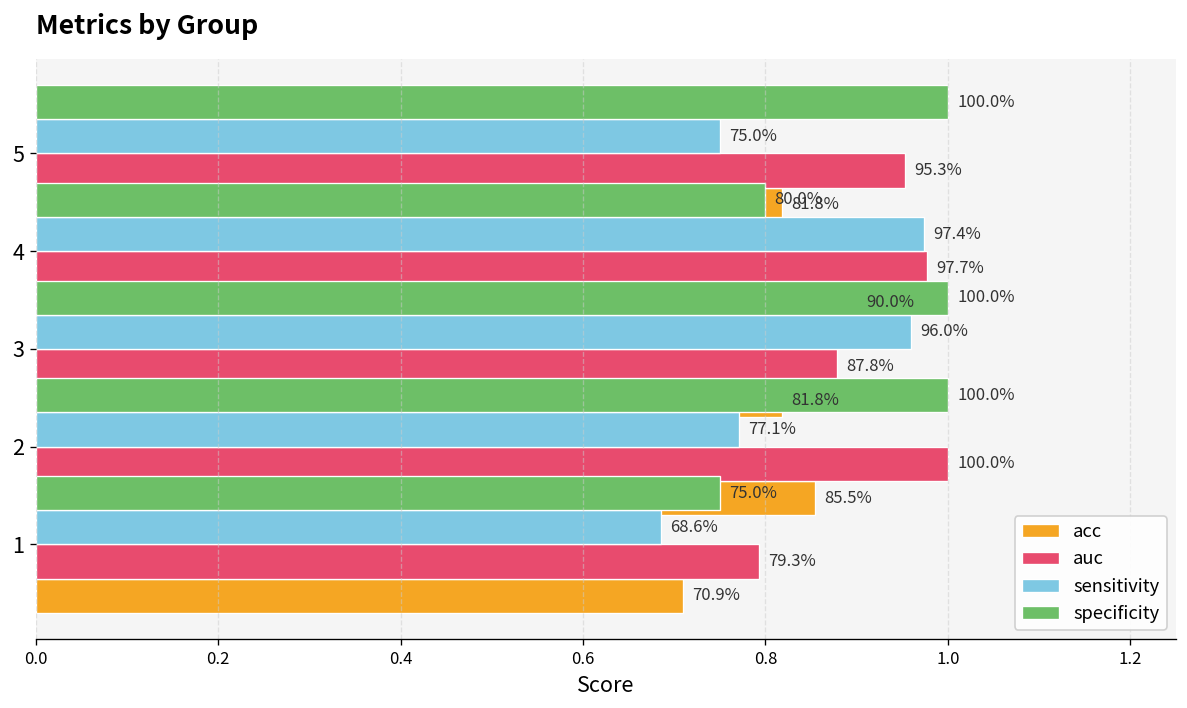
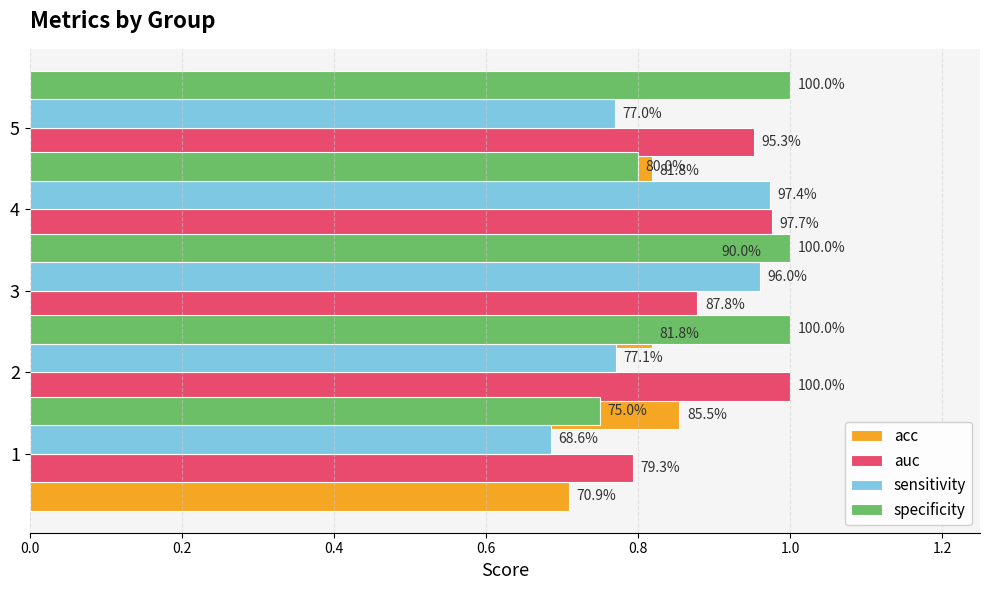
sensitivity, 5: 75.0% -> 77.0%
